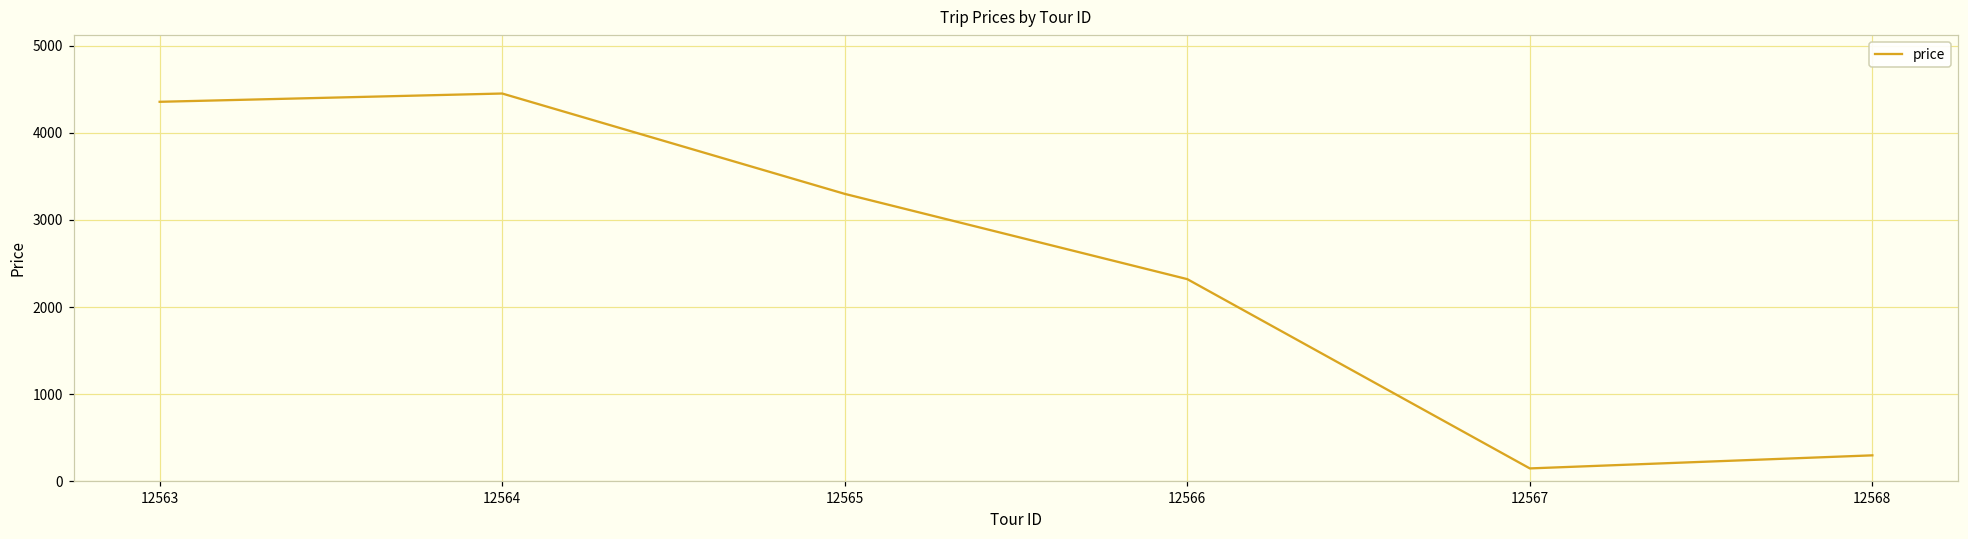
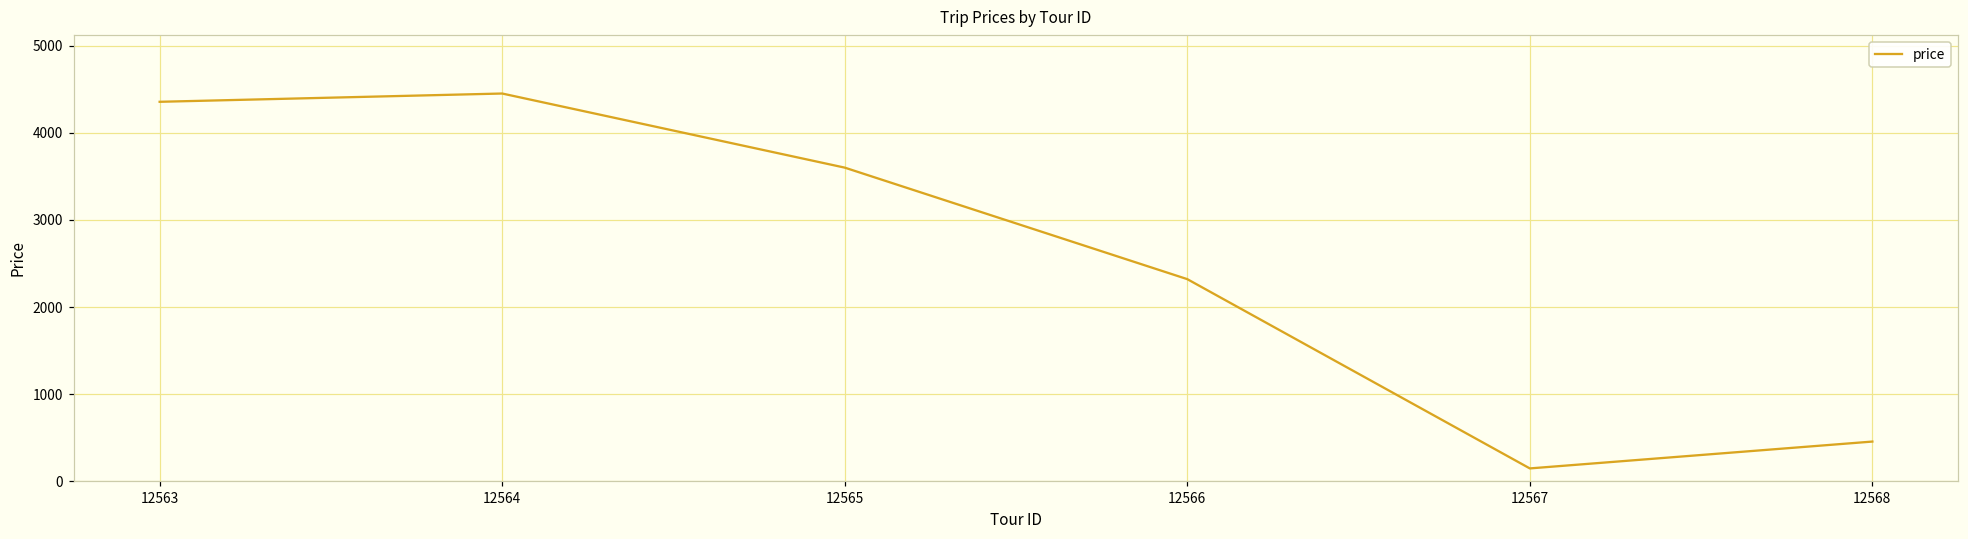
12565: 3300 -> 3600
12568: 300 -> 500
